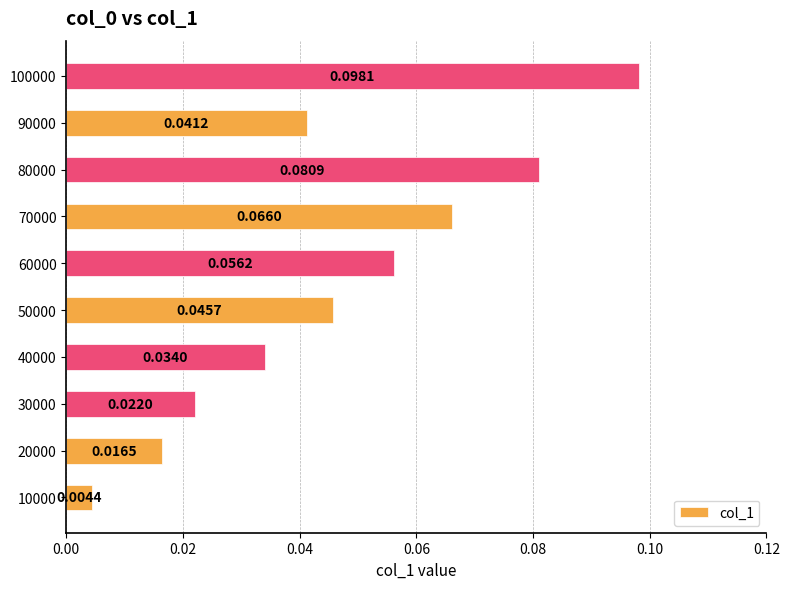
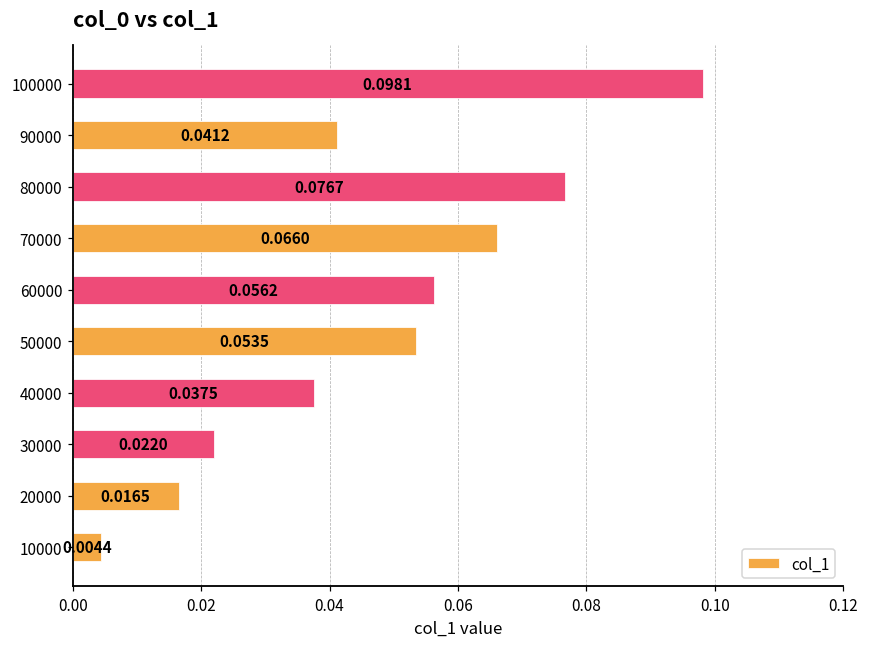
80000: 0.0809 -> 0.0767
50000: 0.0457 -> 0.0535
40000: 0.0340 -> 0.0375
